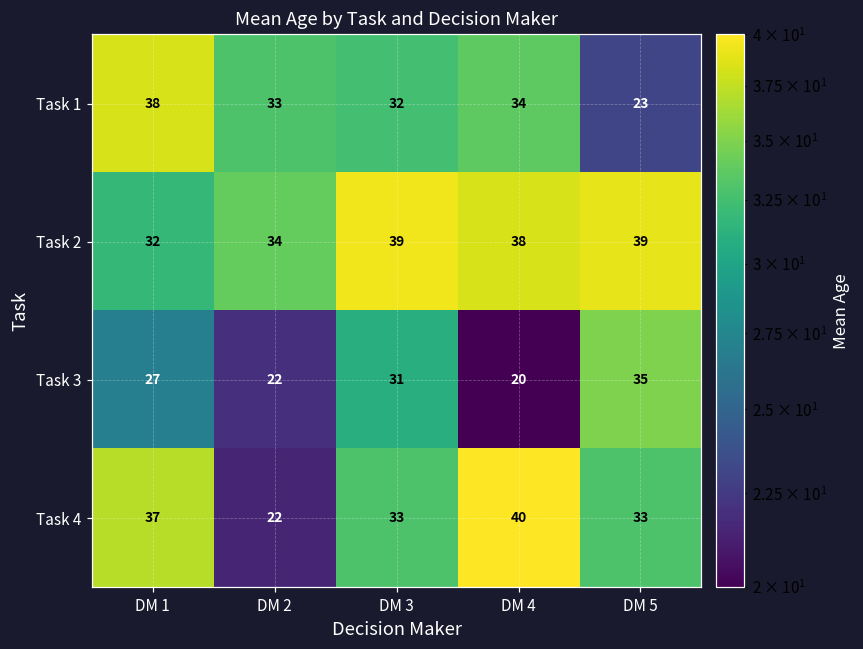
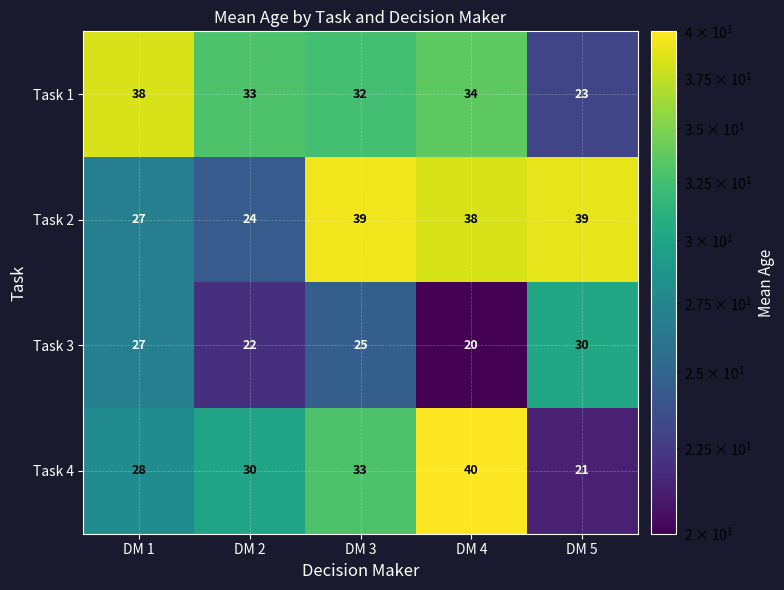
Task 2, DM 1: 32 -> 27
Task 2, DM 2: 34 -> 24
Task 3, DM 3: 31 -> 25
Task 3, DM 5: 35 -> 30
Task 4, DM 1: 37 -> 28
Task 4, DM 2: 22 -> 30
Task 4, DM 5: 33 -> 21
